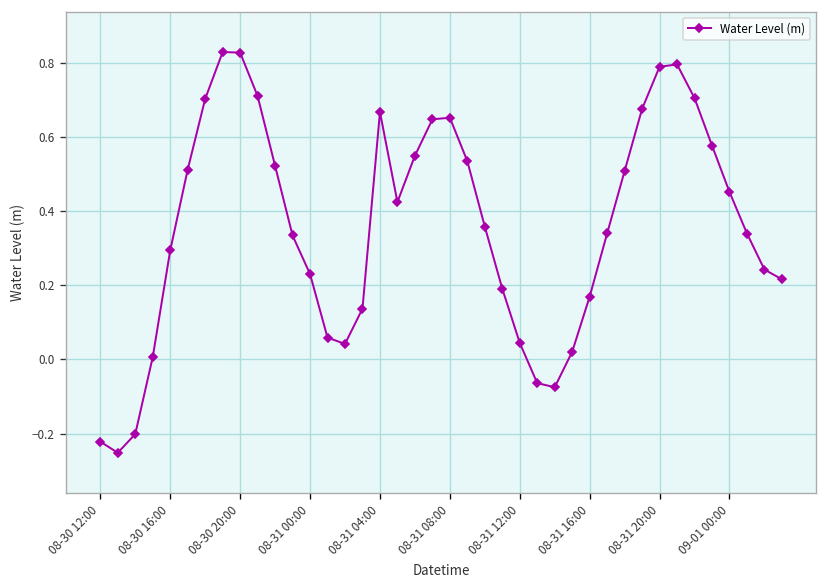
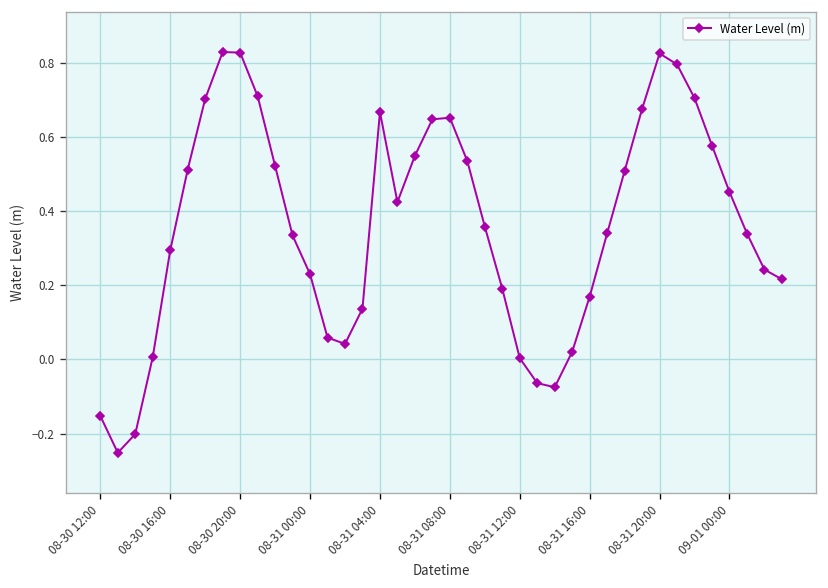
08-30 12:00: -0.22 -> -0.15
08-31 12:00: 0.04 -> 0.00
08-31 20:00: 0.79 -> 0.83
